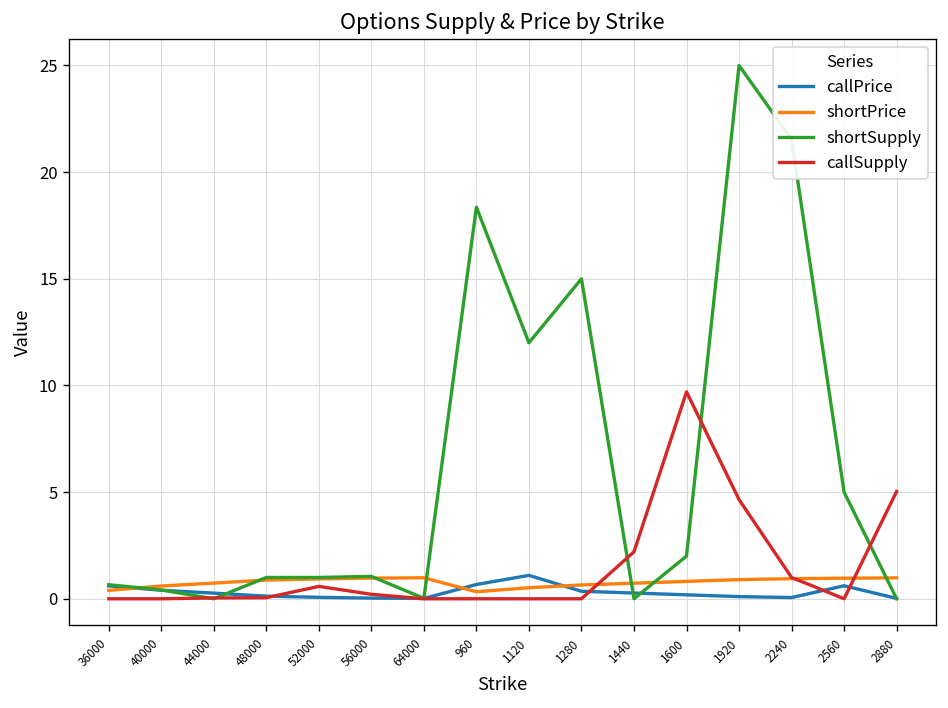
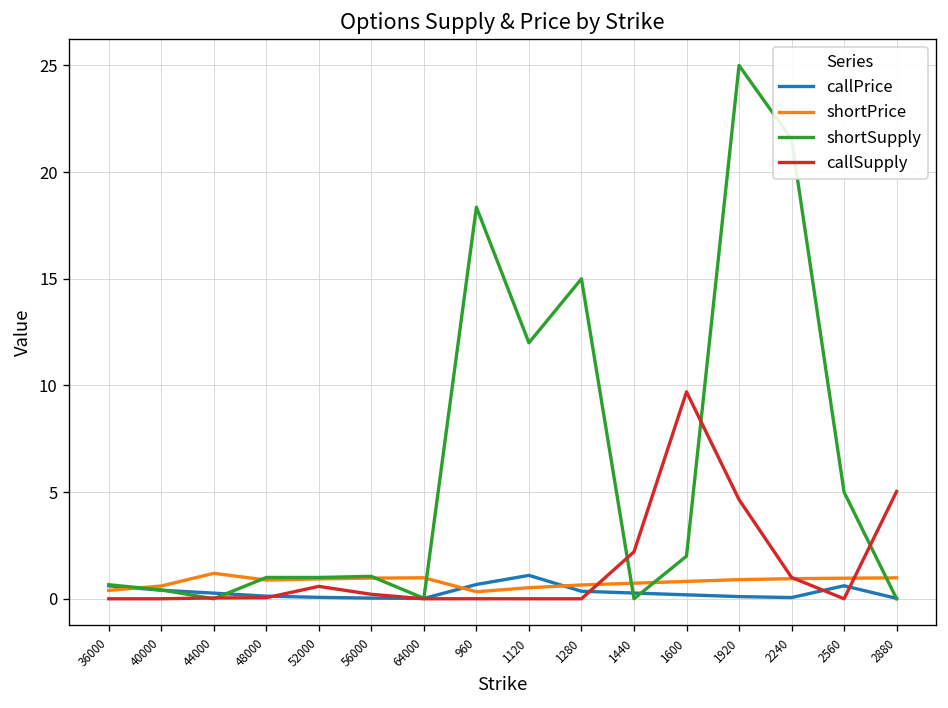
shortPrice, 44000: 0.7 -> 1.2
